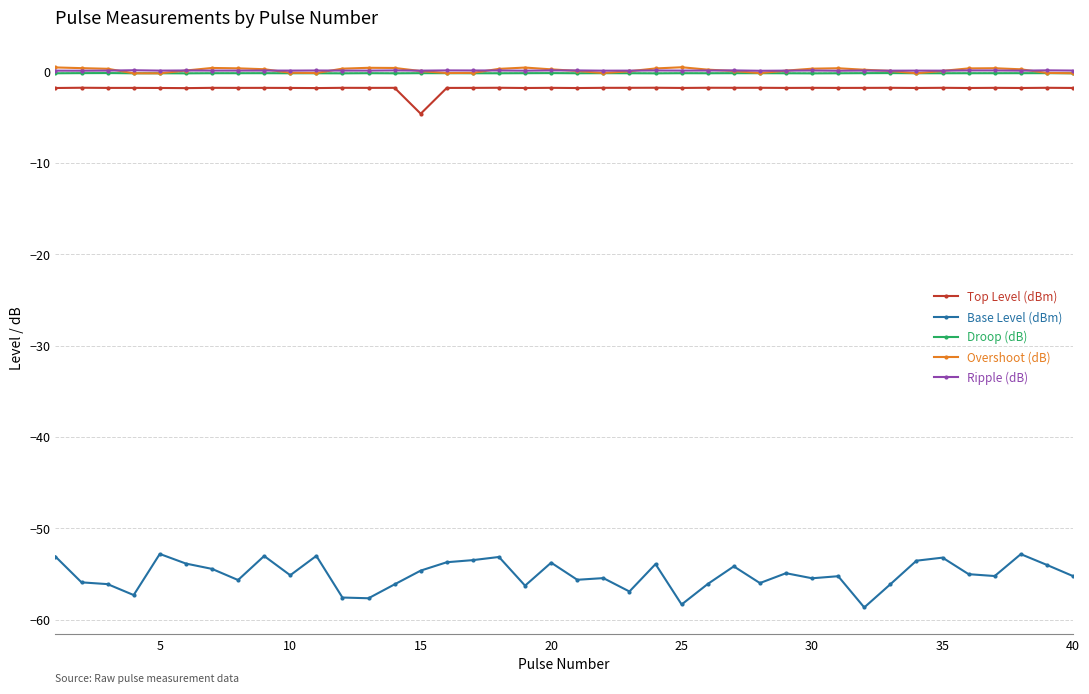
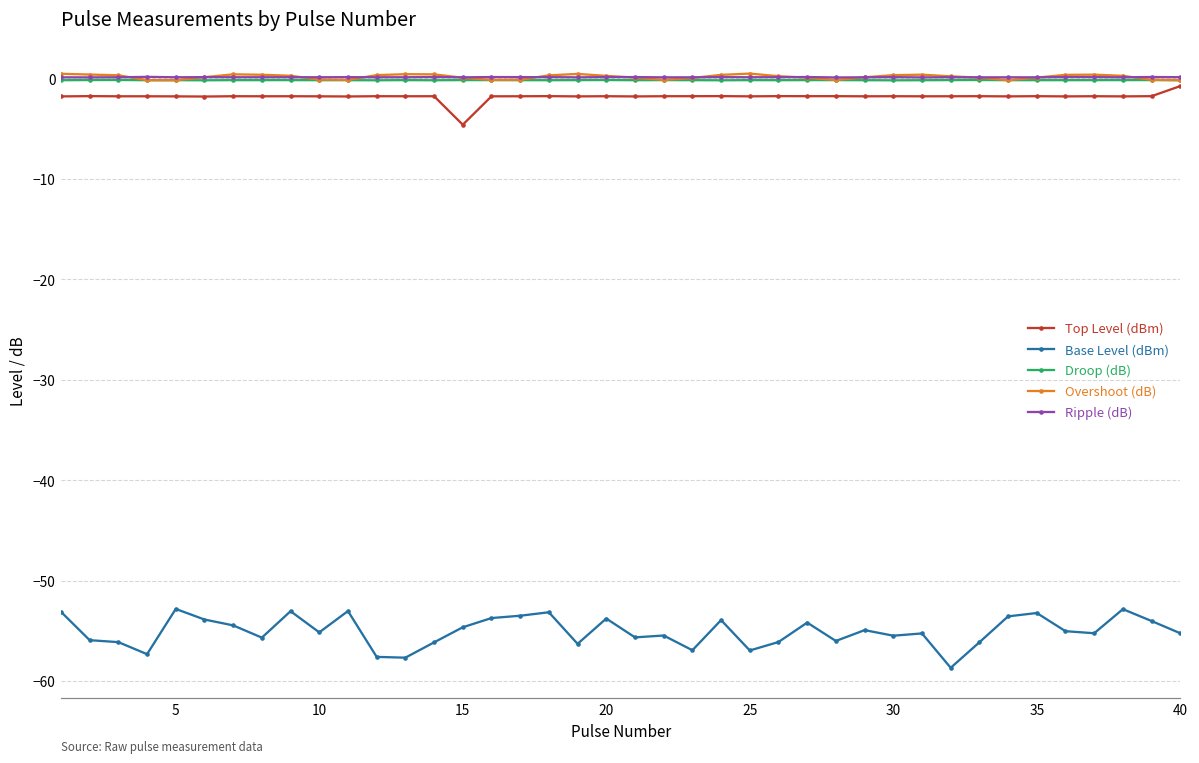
Base Level (dBm), 25: -58 -> -57
Top Level (dBm), 40: -2 -> -1
